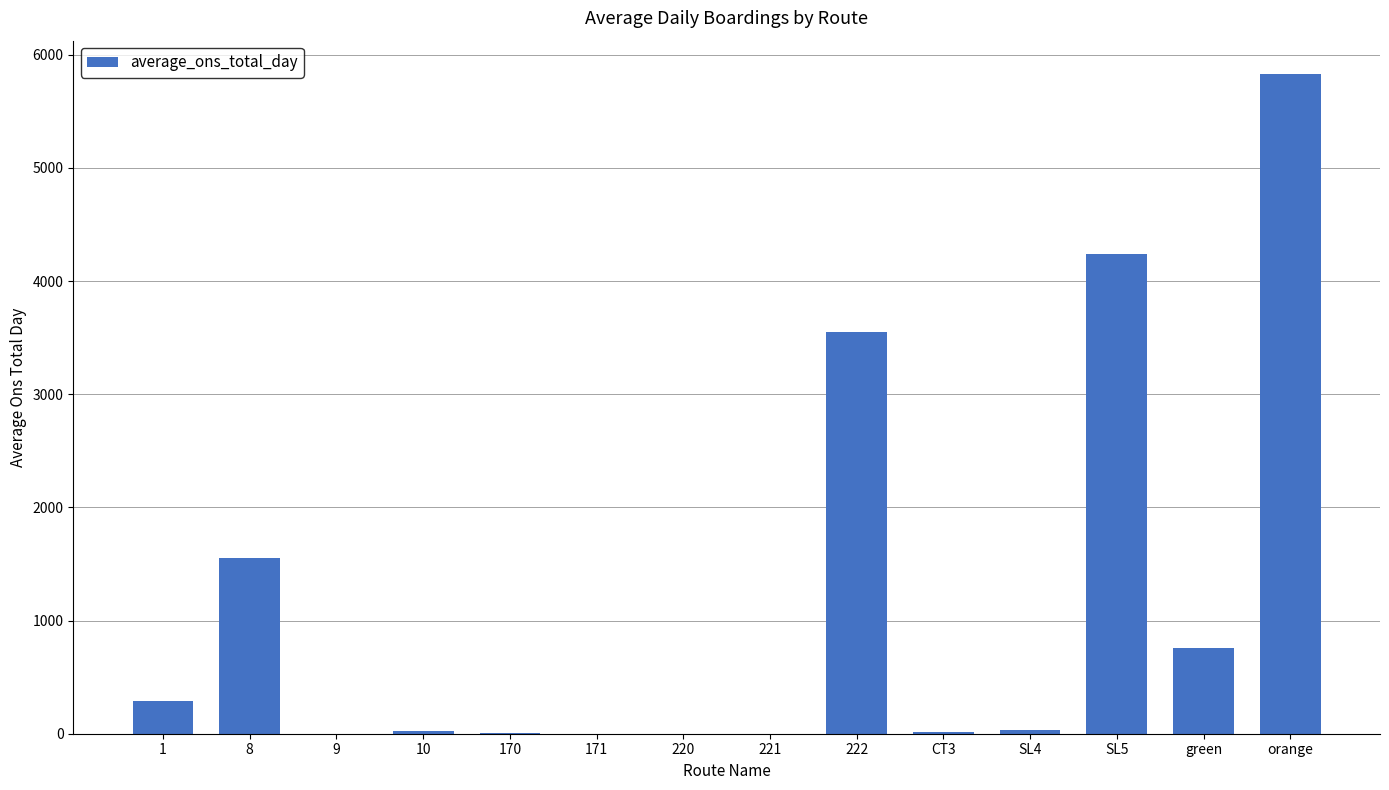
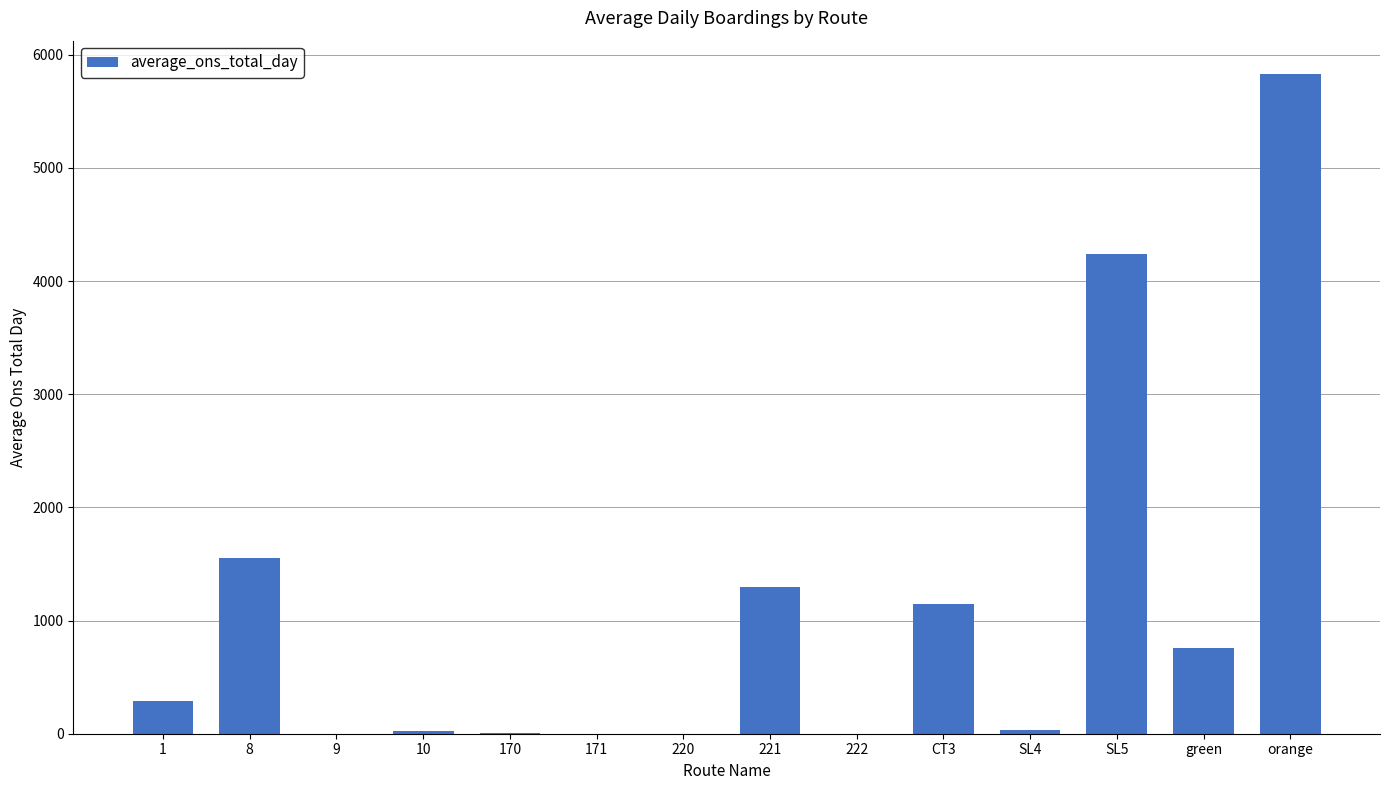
221: 0 -> 1300
222: 3550 -> 0
CT3: 20 -> 1150
